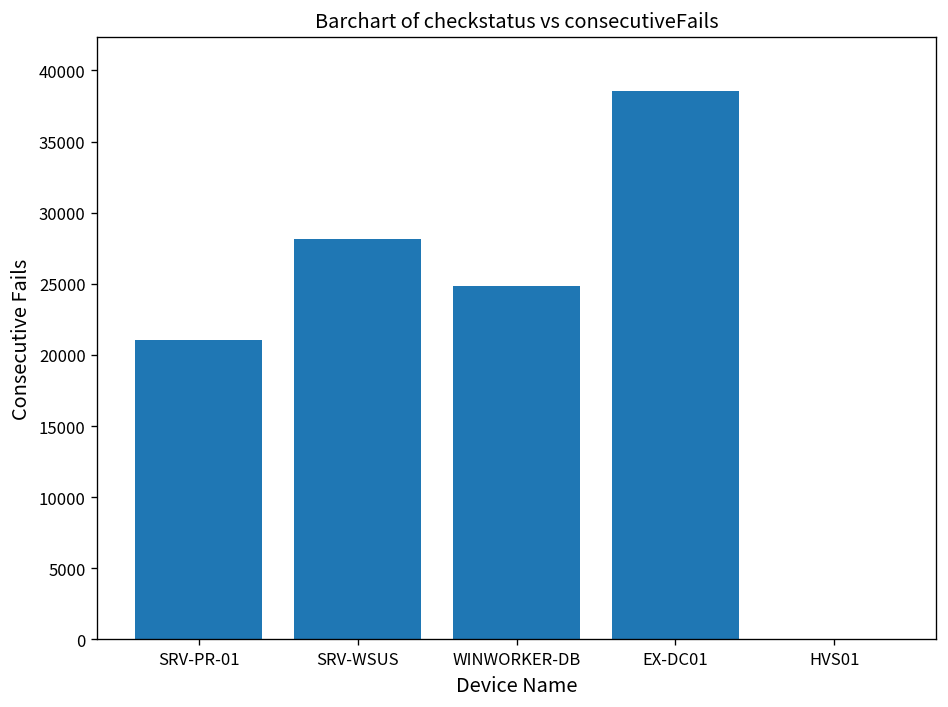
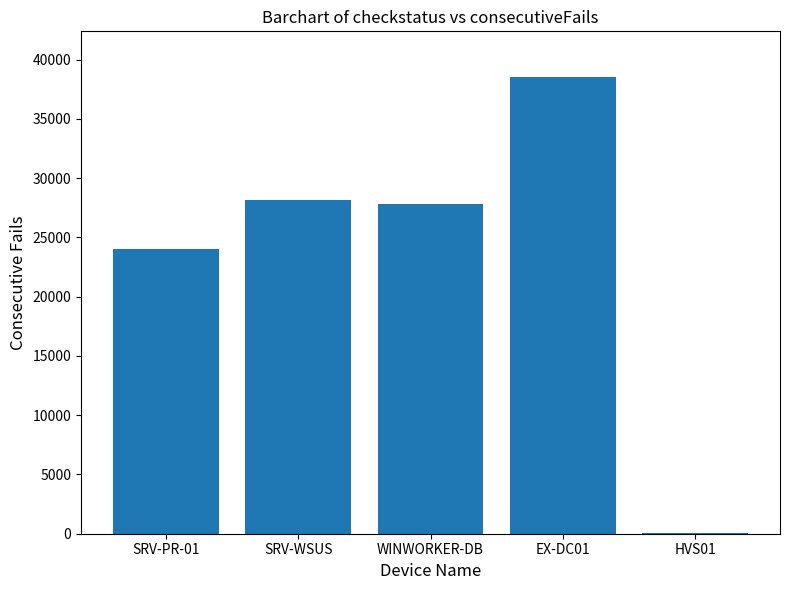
SRV-PR-01: 21100 -> 24000
WINWORKER-DB: 24900 -> 27800
